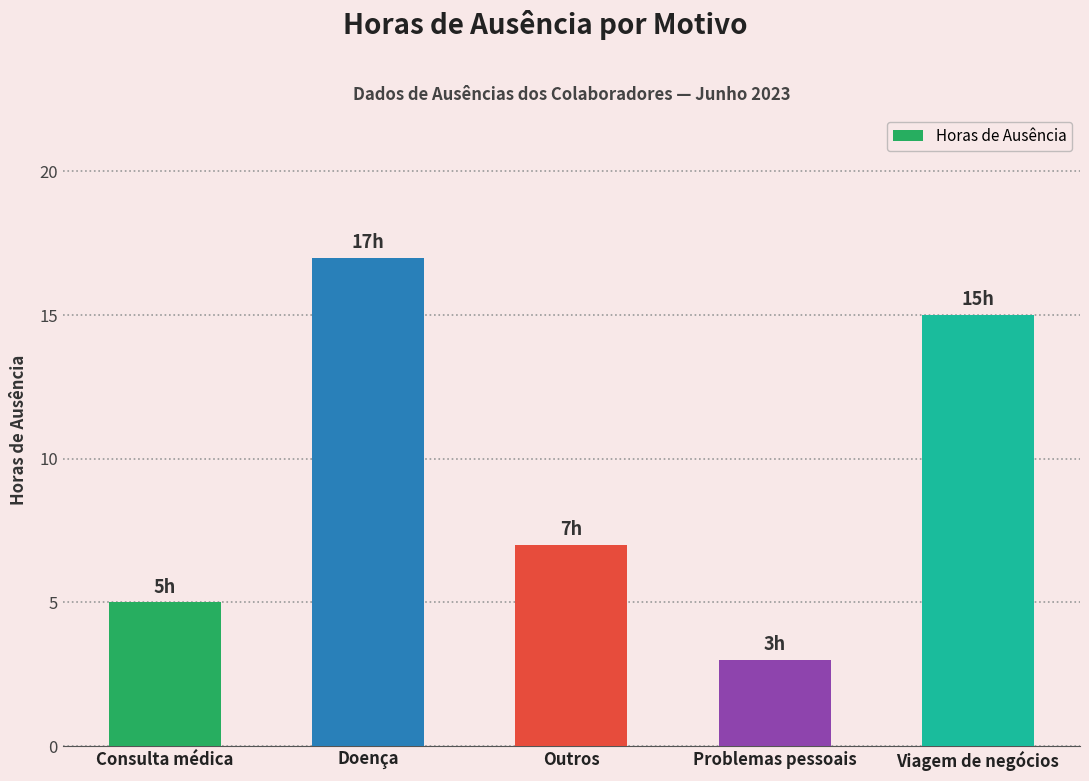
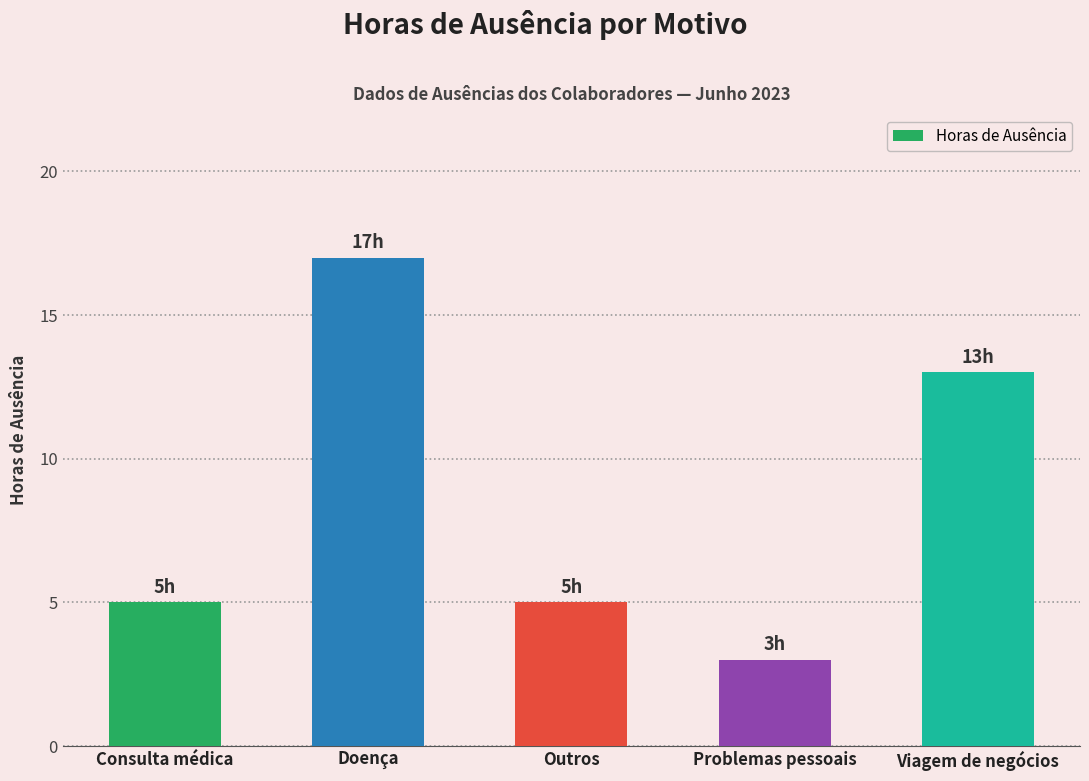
Outros: 7h -> 5h
Viagem de negócios: 15h -> 13h
